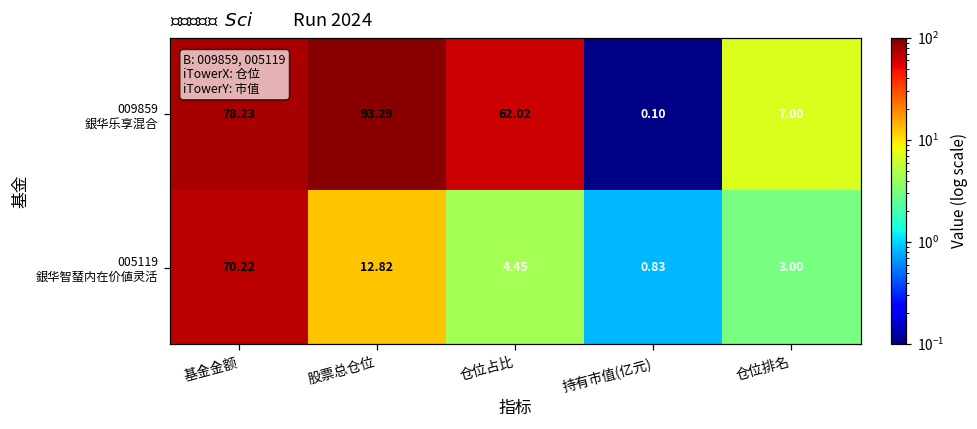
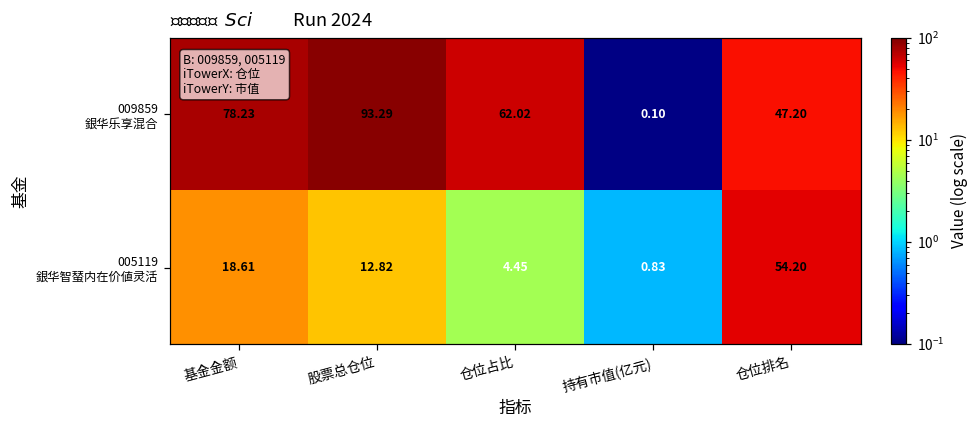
009859 銀华乐享混合, 仓位排名: 7.00 -> 47.20
005119 銀华智蝅内在价値灵活, 基金金额: 70.22 -> 18.61
005119 銀华智蝅内在价値灵活, 仓位排名: 3.00 -> 54.20
